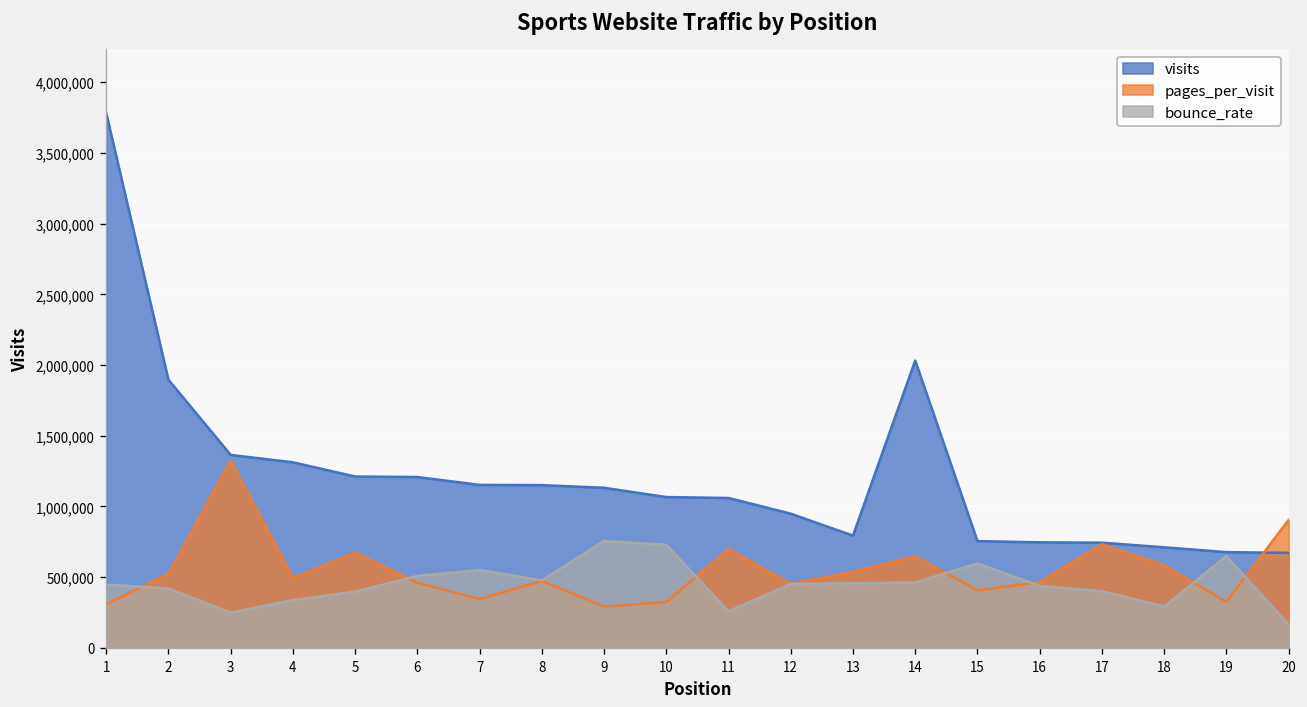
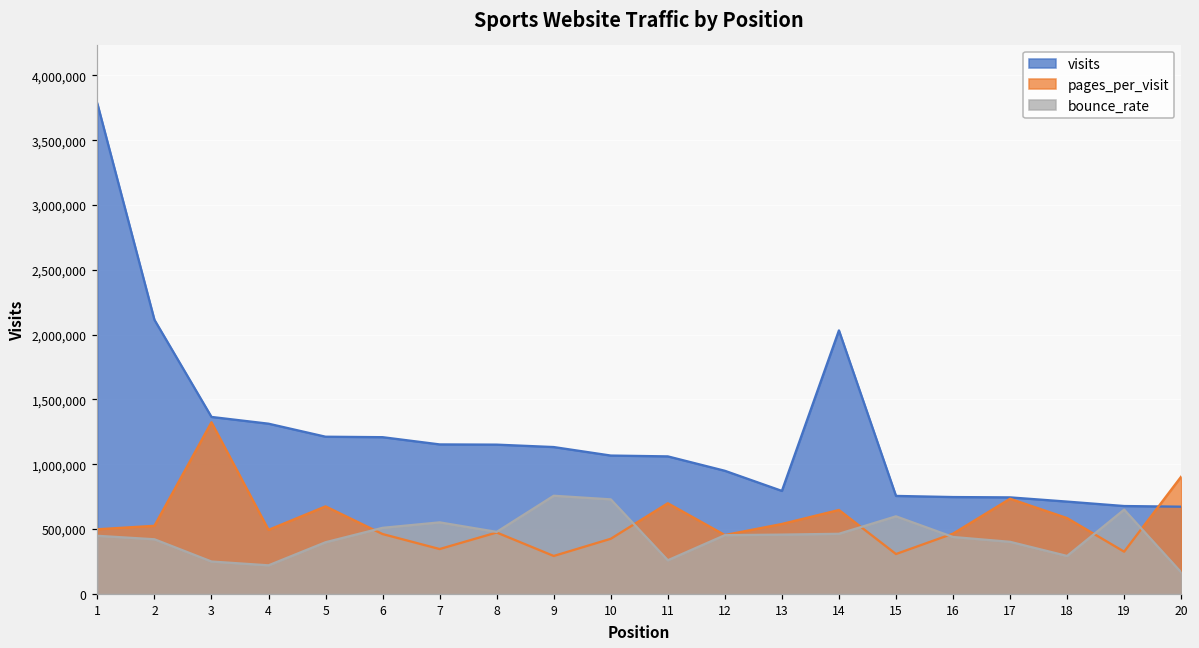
pages_per_visit, 1: 310,000 -> 500,000
visits, 2: 1,900,000 -> 2,110,000
bounce_rate, 4: 340,000 -> 220,000
pages_per_visit, 10: 320,000 -> 420,000
pages_per_visit, 15: 410,000 -> 310,000
